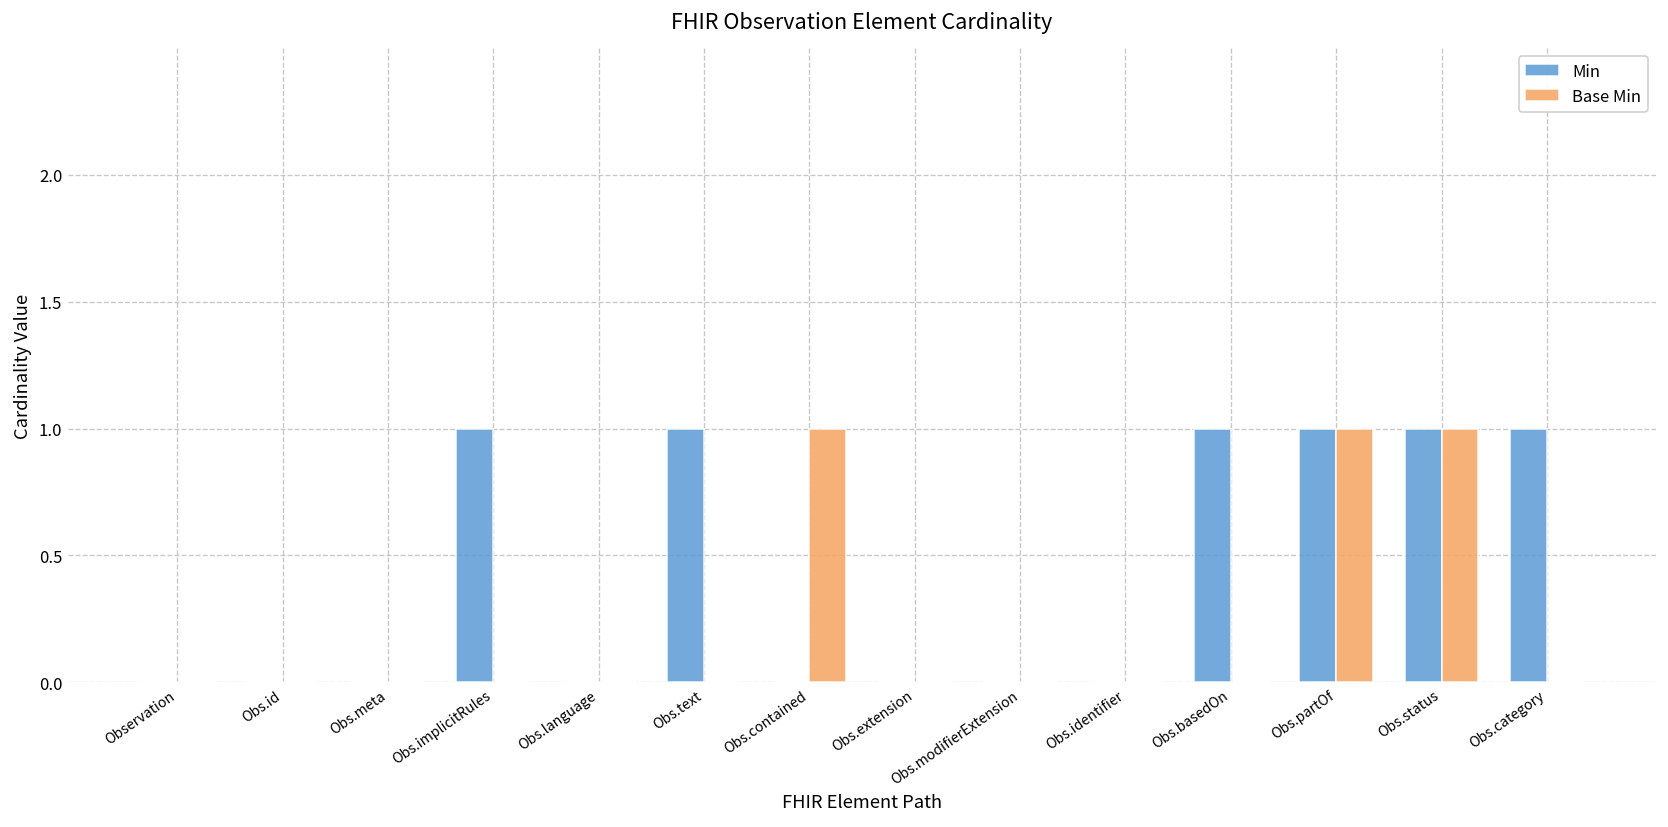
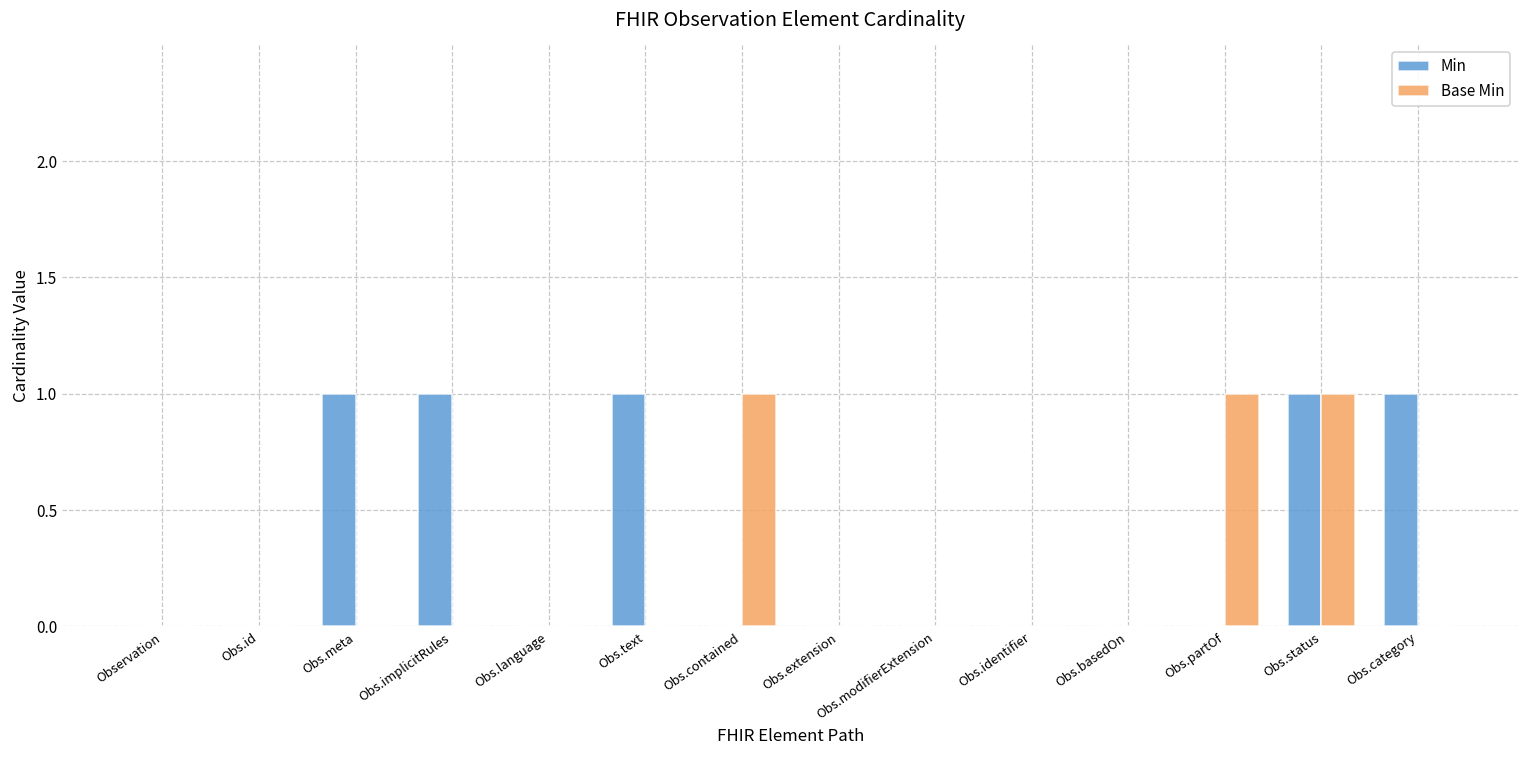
Min, Obs.meta: 0 -> 1
Min, Obs.basedOn: 1 -> 0
Min, Obs.partOf: 1 -> 0
